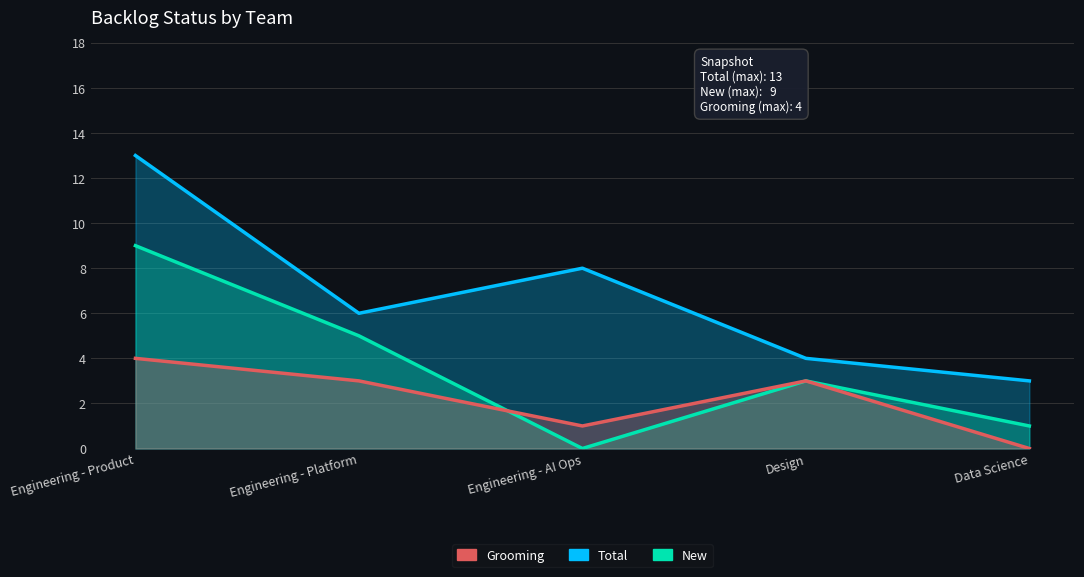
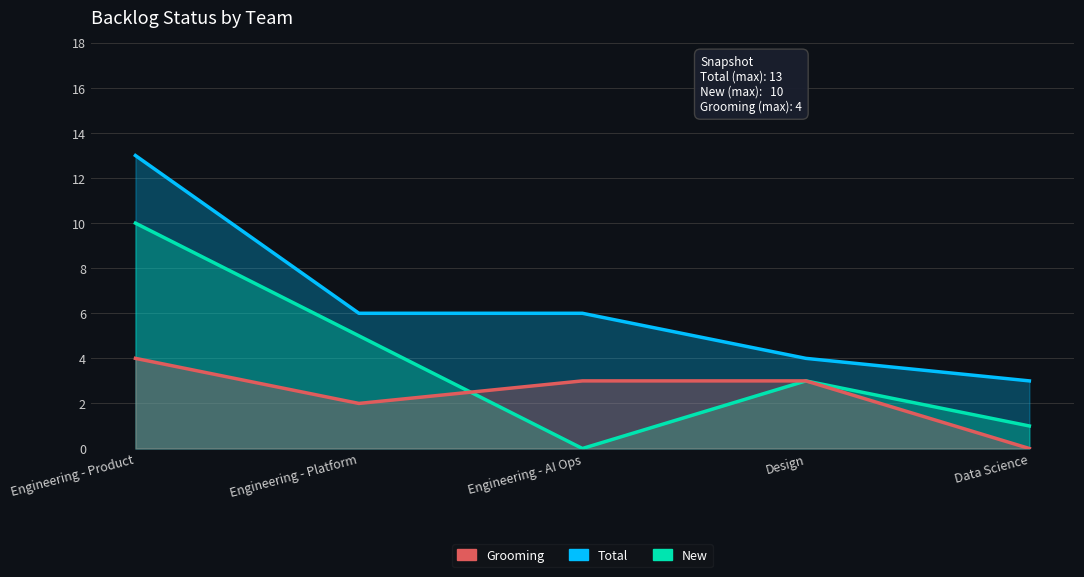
New, Engineering - Product: 9 -> 10
Grooming, Engineering - Platform: 3 -> 2
Total, Engineering - AI Ops: 8 -> 6
Grooming, Engineering - AI Ops: 1 -> 3
